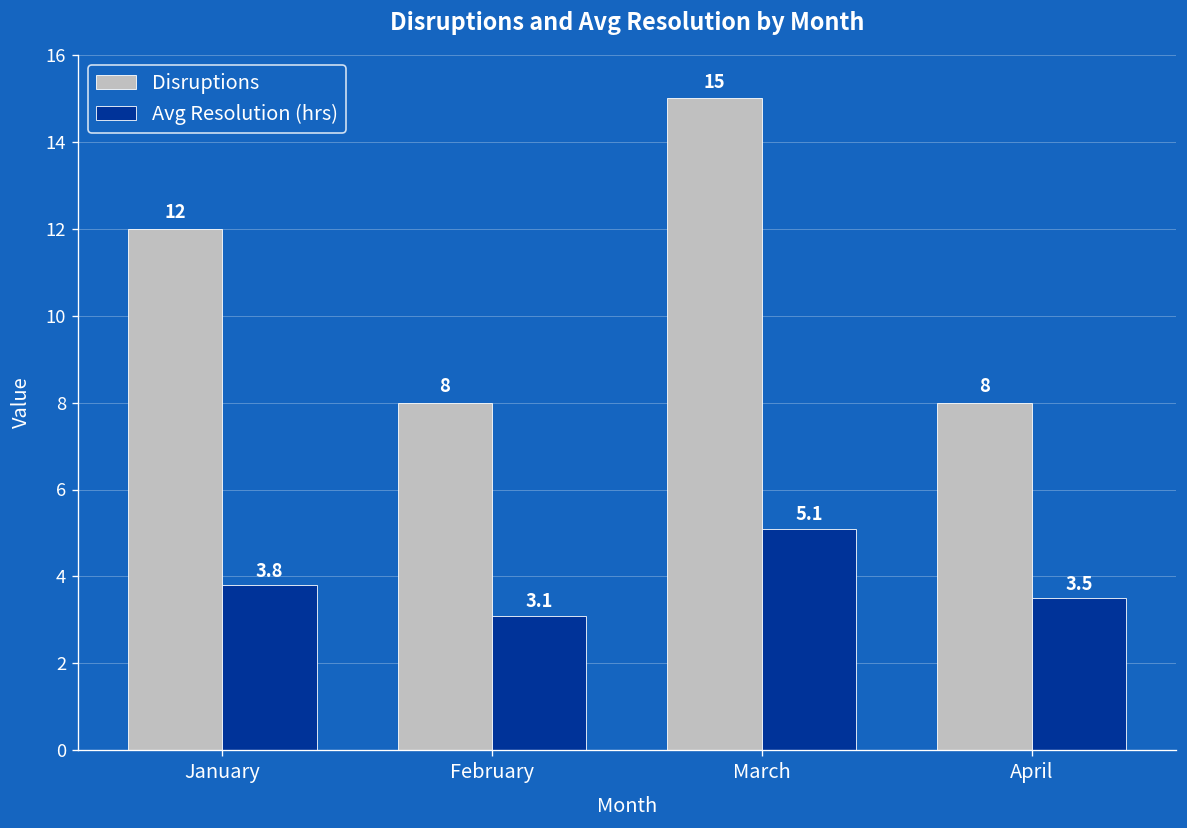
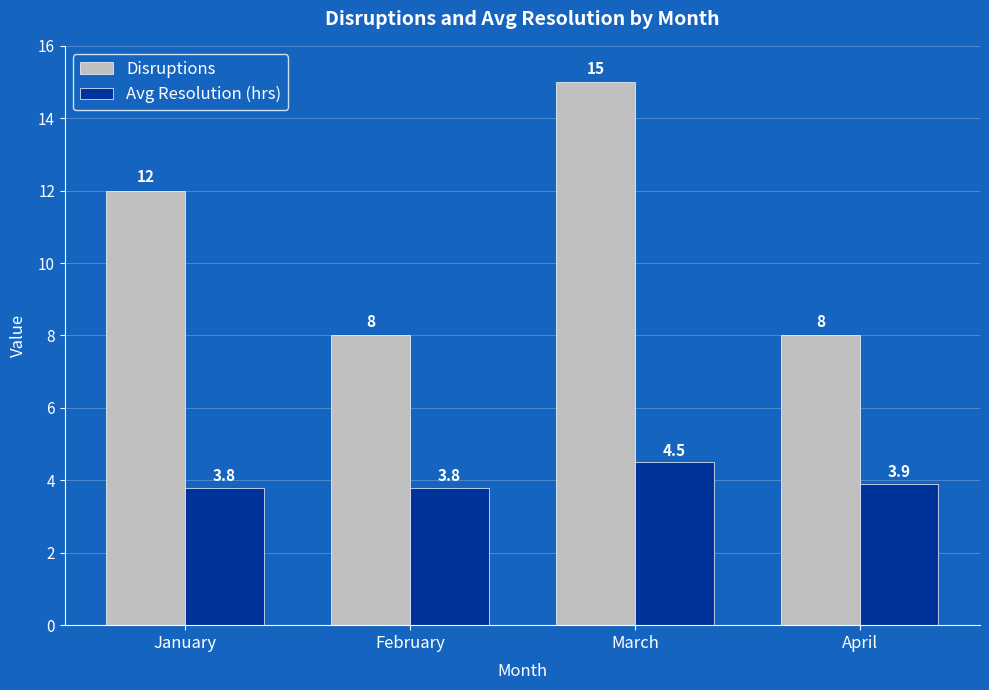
Avg Resolution (hrs), February: 3.1 -> 3.8
Avg Resolution (hrs), March: 5.1 -> 4.5
Avg Resolution (hrs), April: 3.5 -> 3.9
